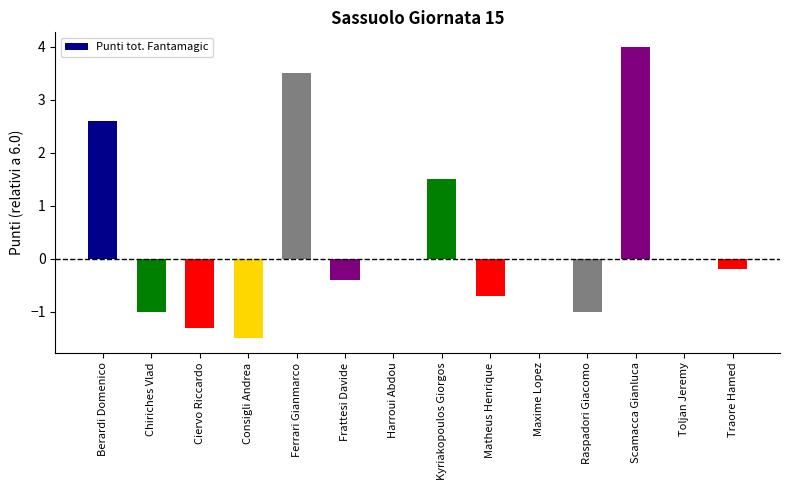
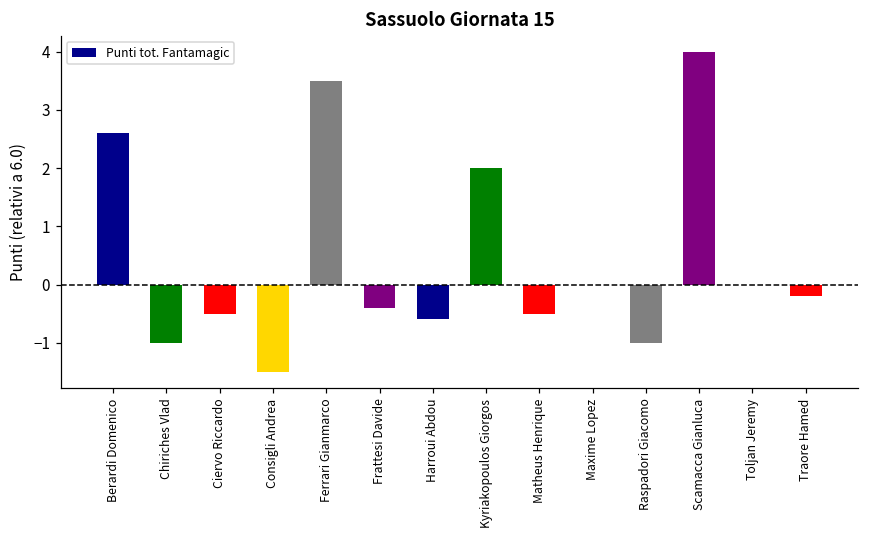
Ciervo Riccardo: -1.3 -> -0.5
Harroui Abdou: 0.0 -> -0.6
Kyriakopoulos Giorgos: 1.5 -> 2.0
Matheus Henrique: -0.7 -> -0.5
